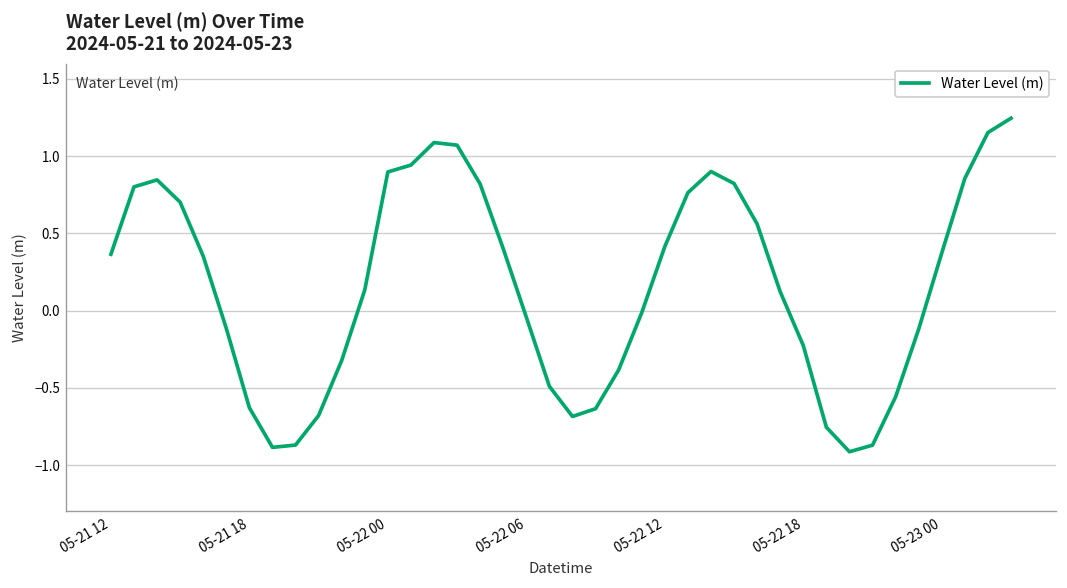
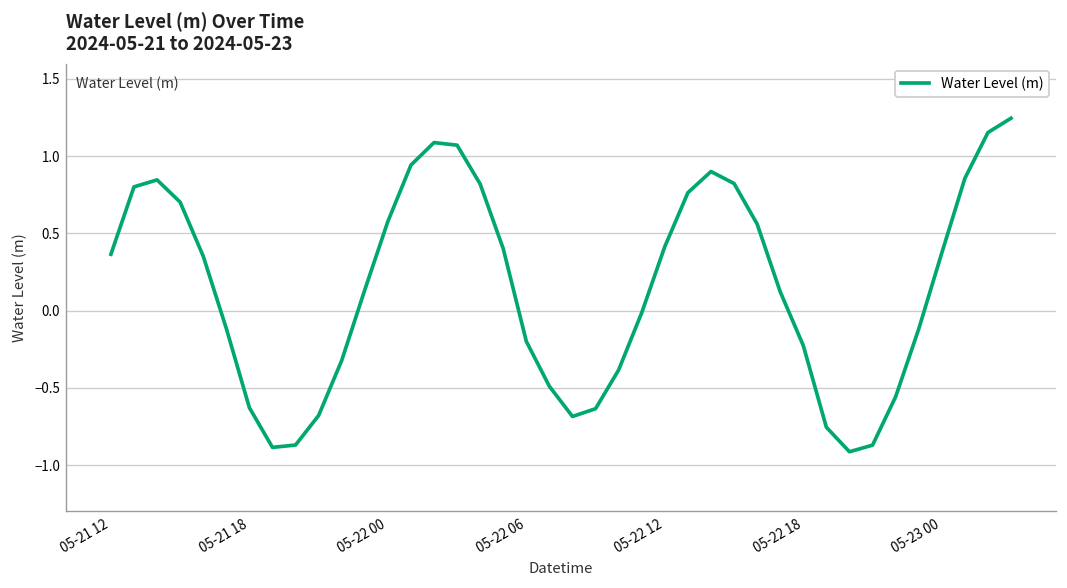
05-22 00: 0.90 -> 0.58
05-22 06: -0.04 -> -0.20
